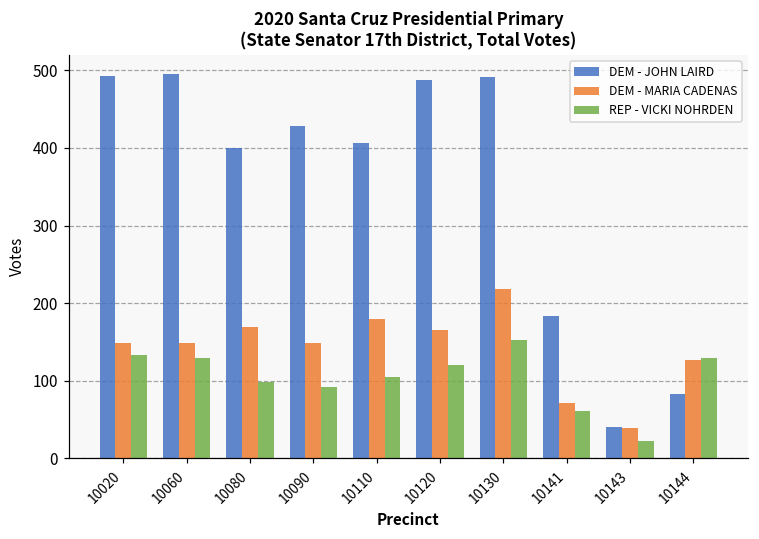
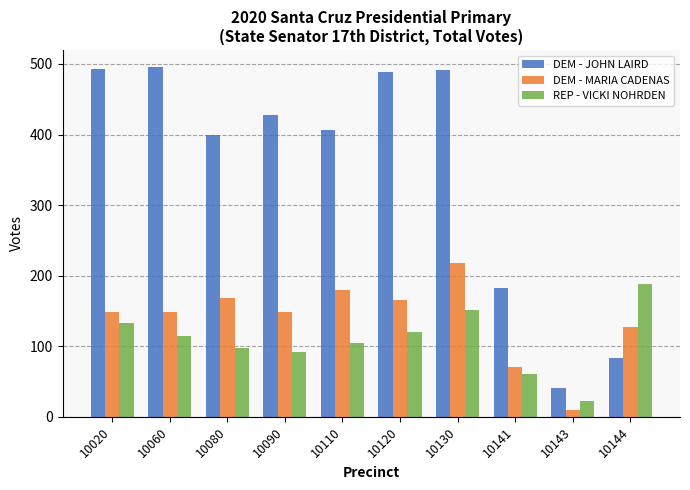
REP - VICKI NOHRDEN, 10060: 130 -> 120
DEM - MARIA CADENAS, 10143: 40 -> 10
REP - VICKI NOHRDEN, 10144: 130 -> 190
